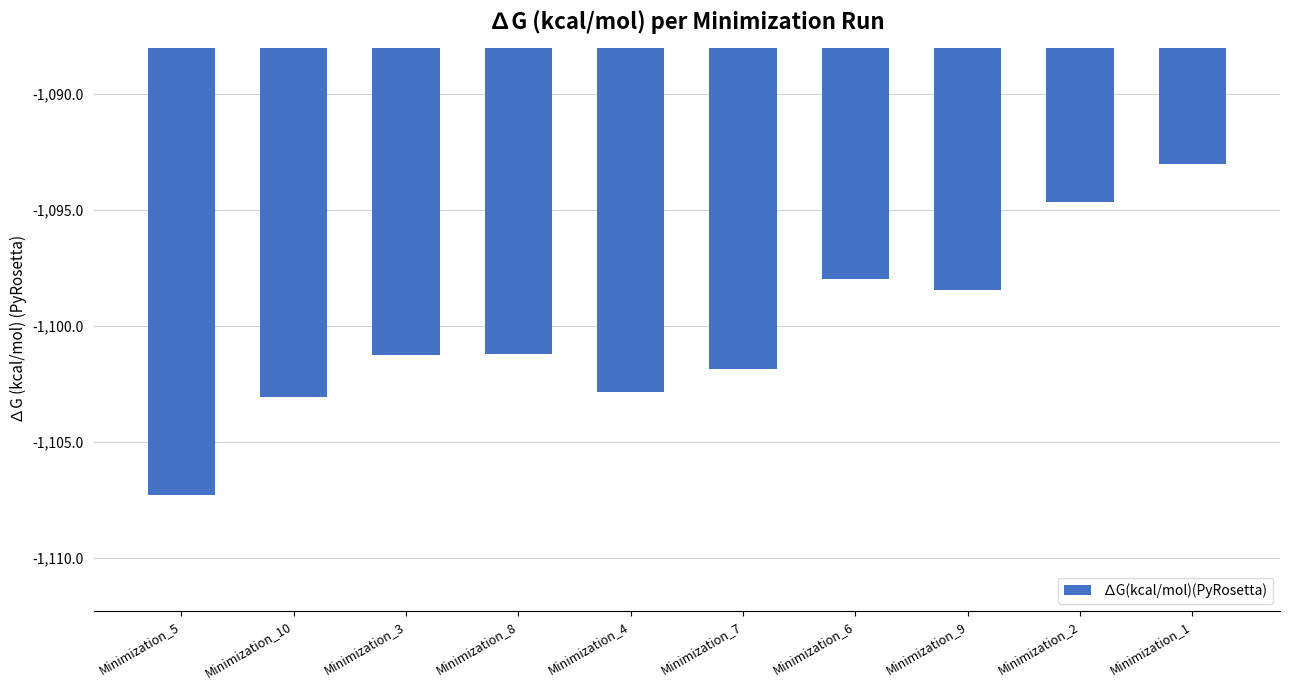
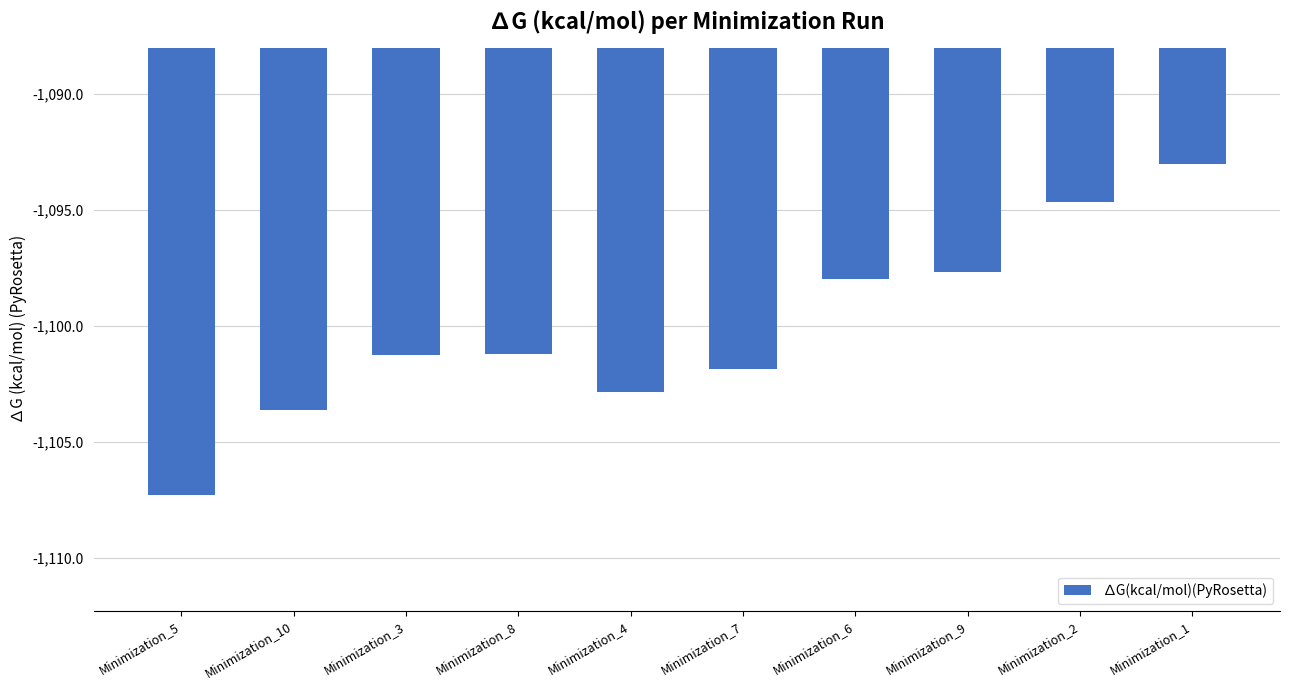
Minimization_10: -1,103.1 -> -1,103.7
Minimization_9: -1,098.5 -> -1,097.7
